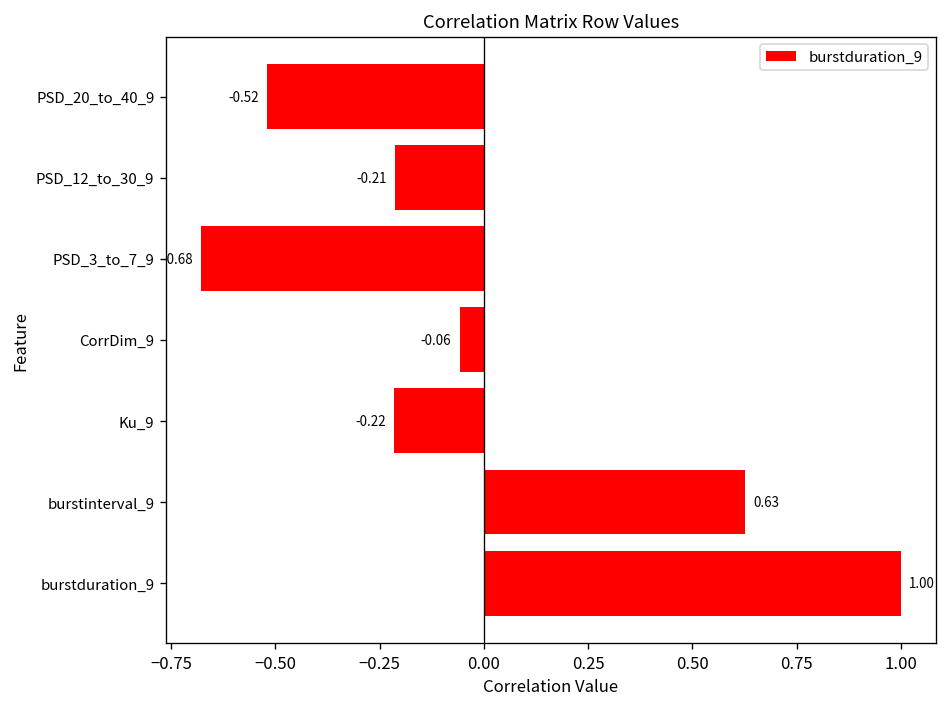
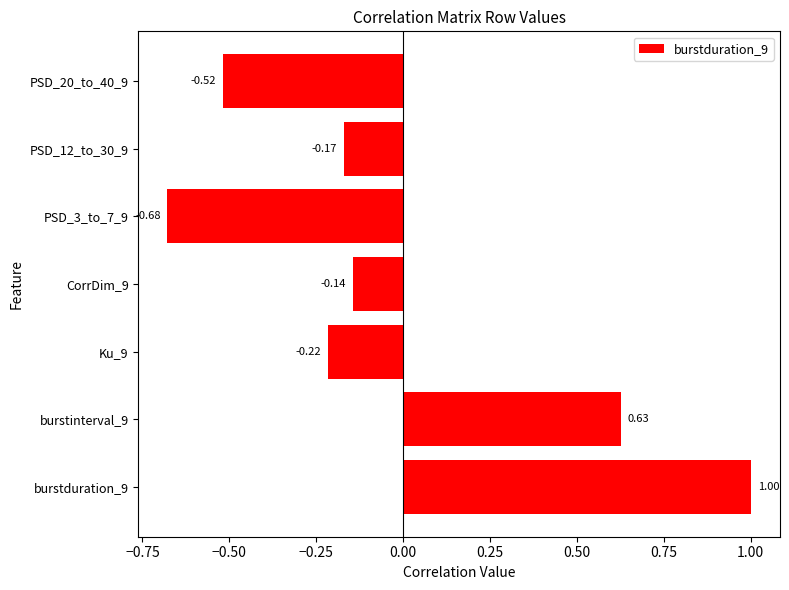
PSD_12_to_30_9: -0.21 -> -0.17
CorrDim_9: -0.06 -> -0.14
